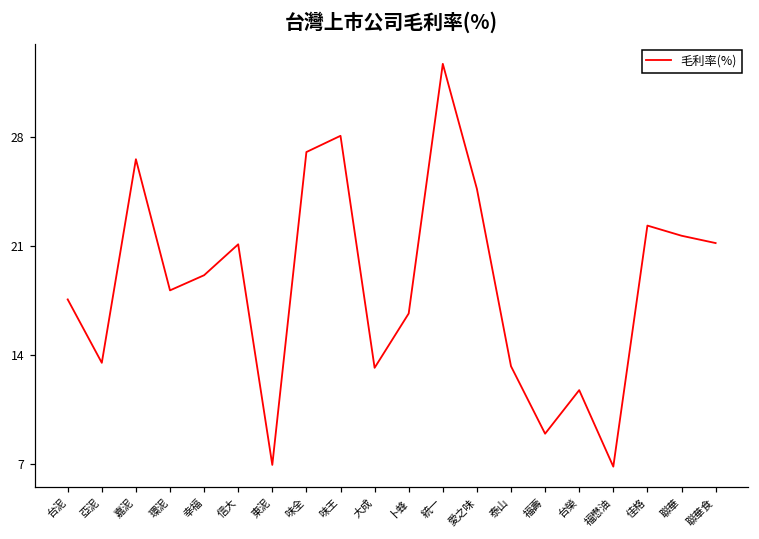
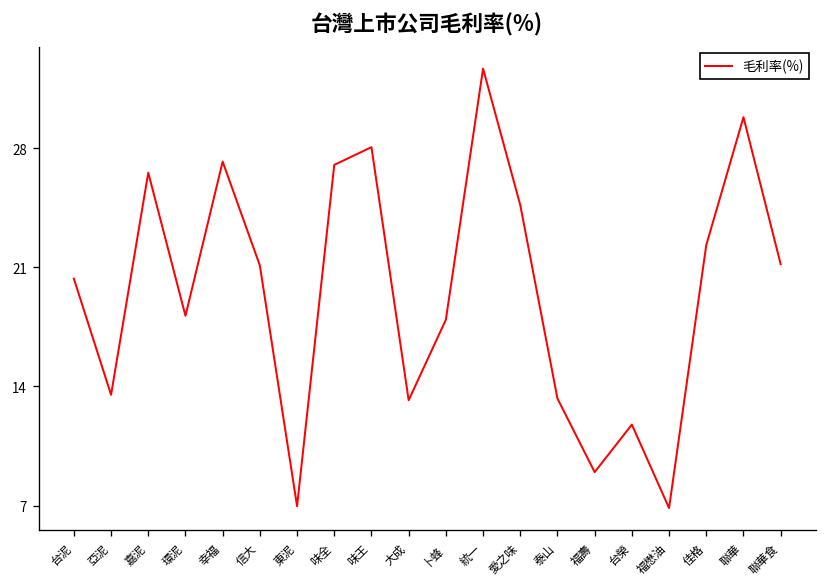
台泥: 17.6 -> 20.3
幸福: 19.1 -> 27.2
卜蜂: 16.7 -> 17.9
聯華: 21.7 -> 29.8
